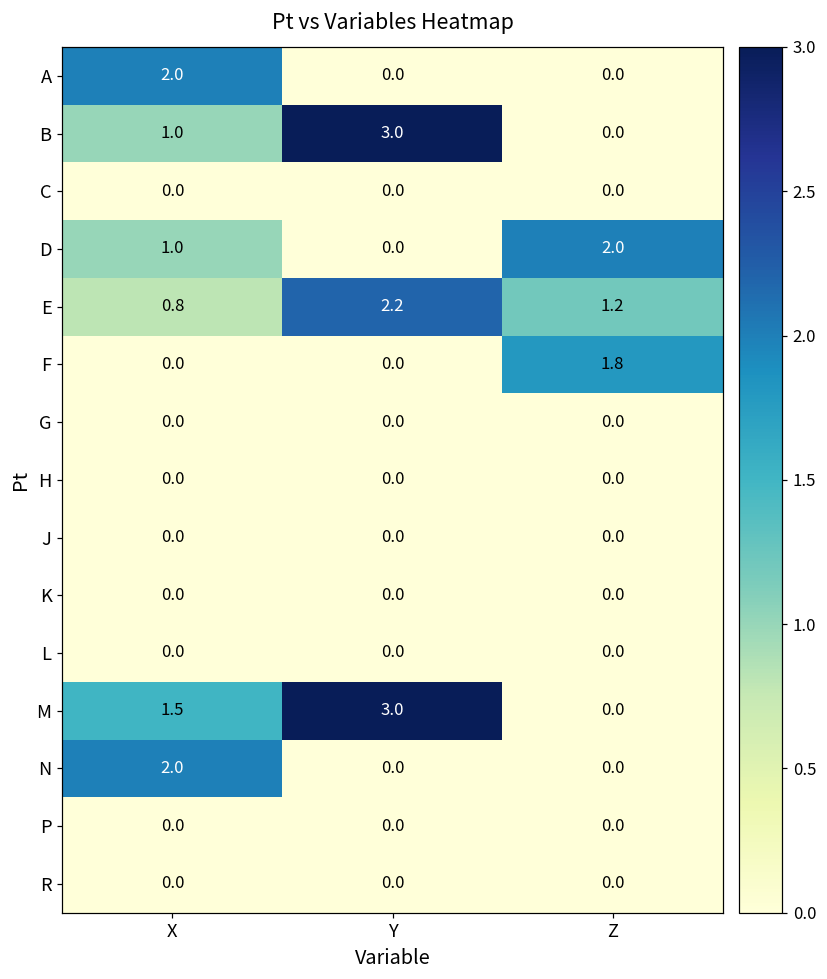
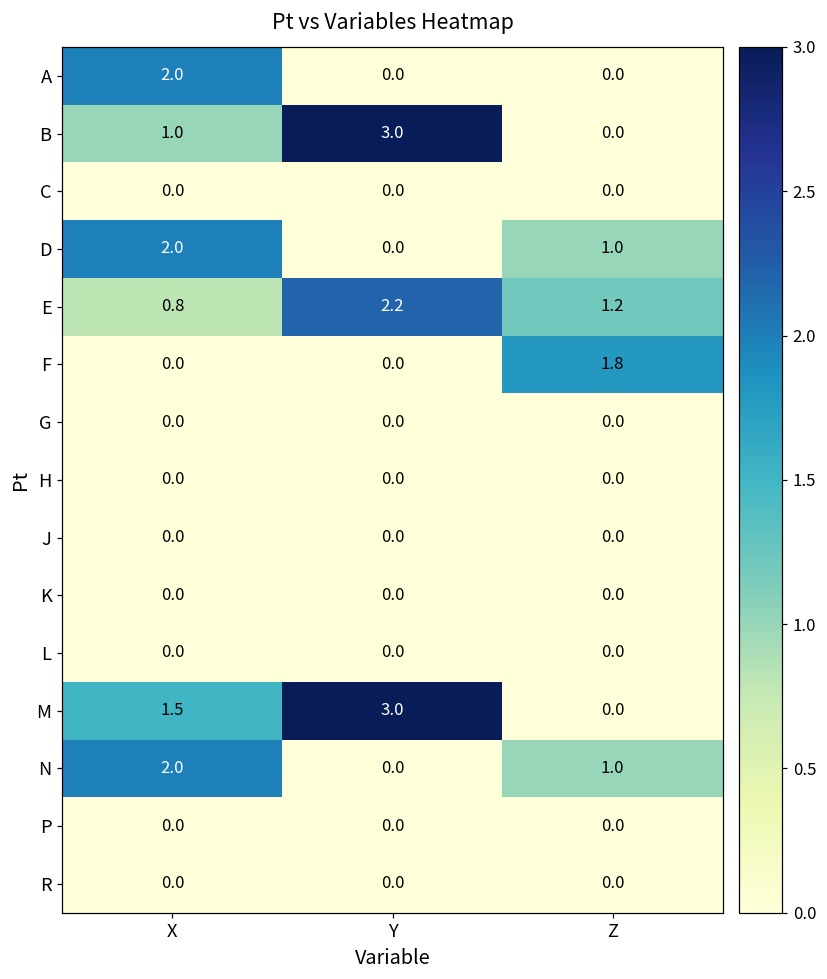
D, X: 1.0 -> 2.0
D, Z: 2.0 -> 1.0
N, Z: 0.0 -> 1.0
